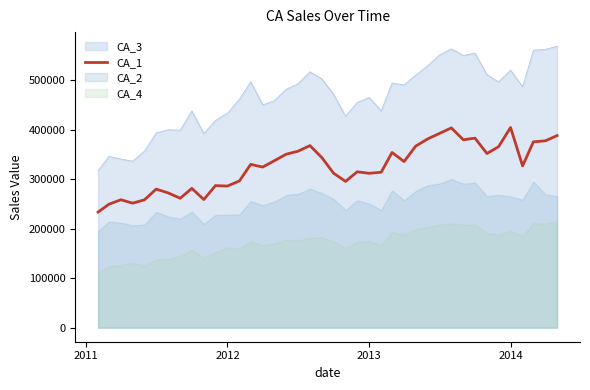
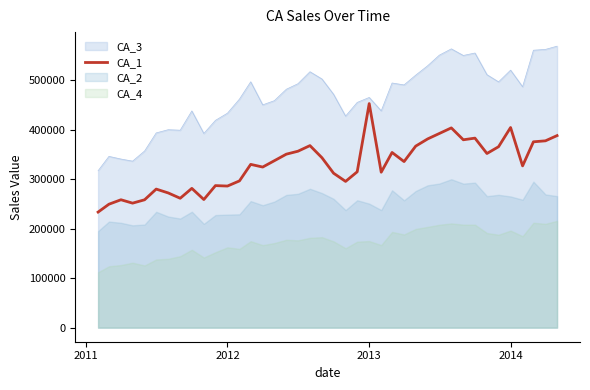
CA_1, 2013: 310000 -> 450000
